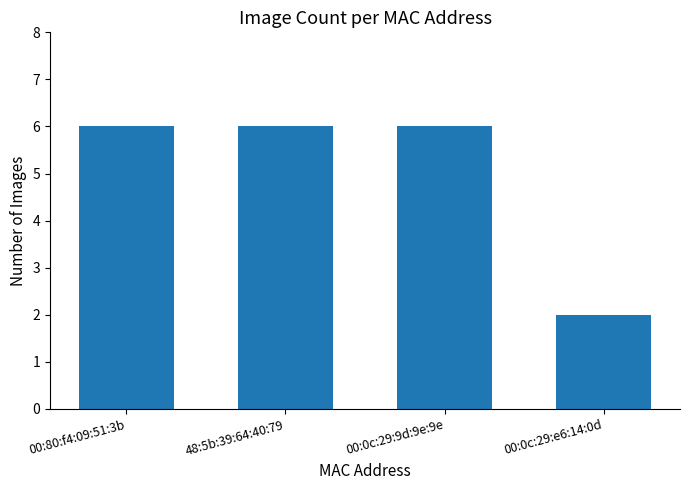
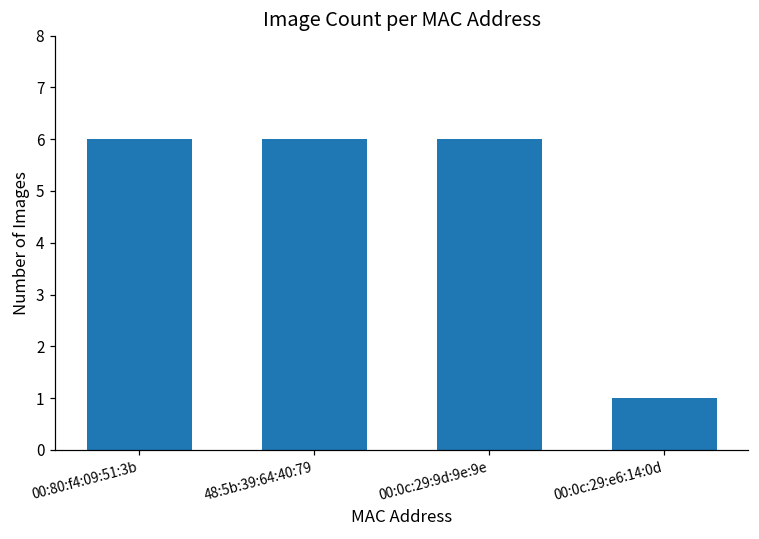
00:0c:29:e6:14:0d: 2 -> 1
